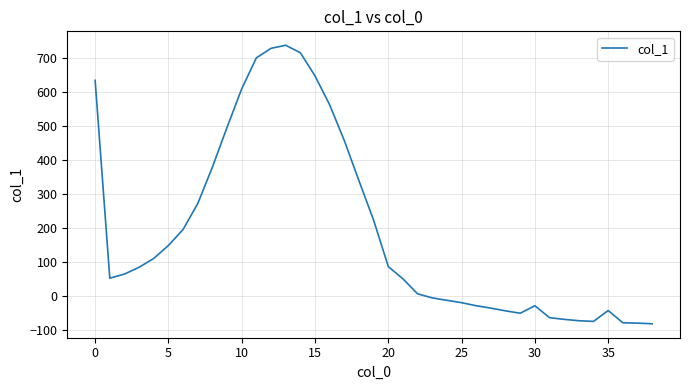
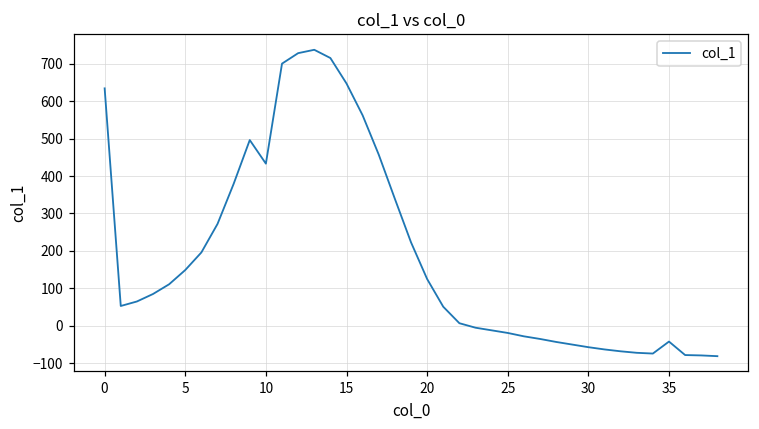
10: 610 -> 430
20: 90 -> 130
30: -30 -> -60
